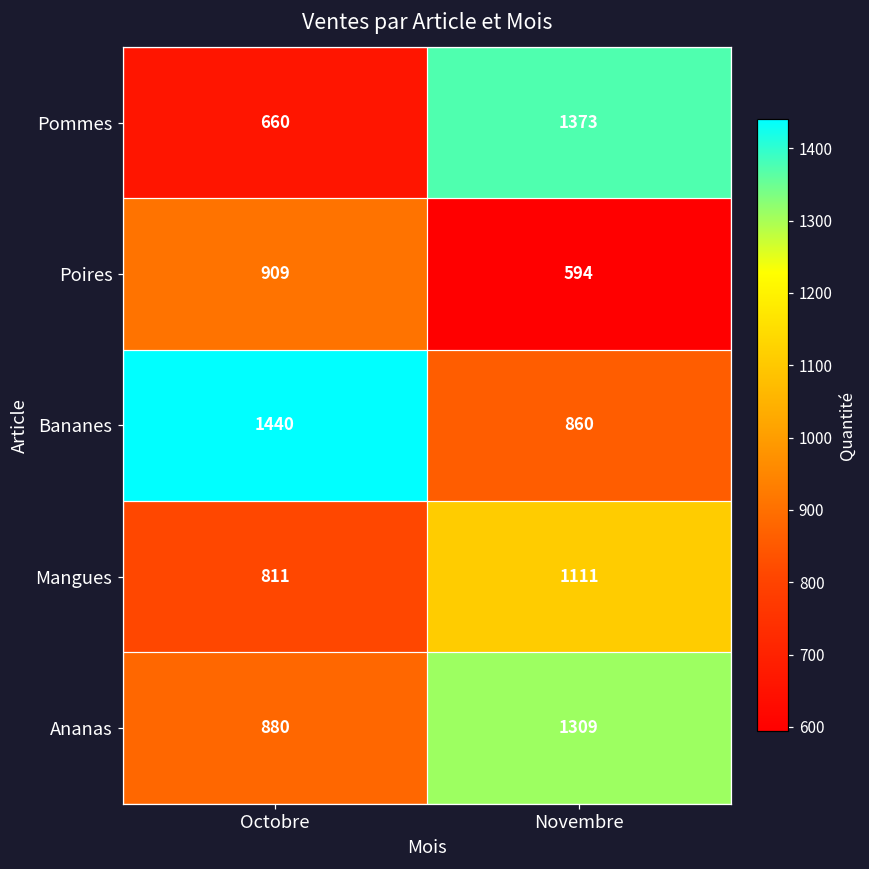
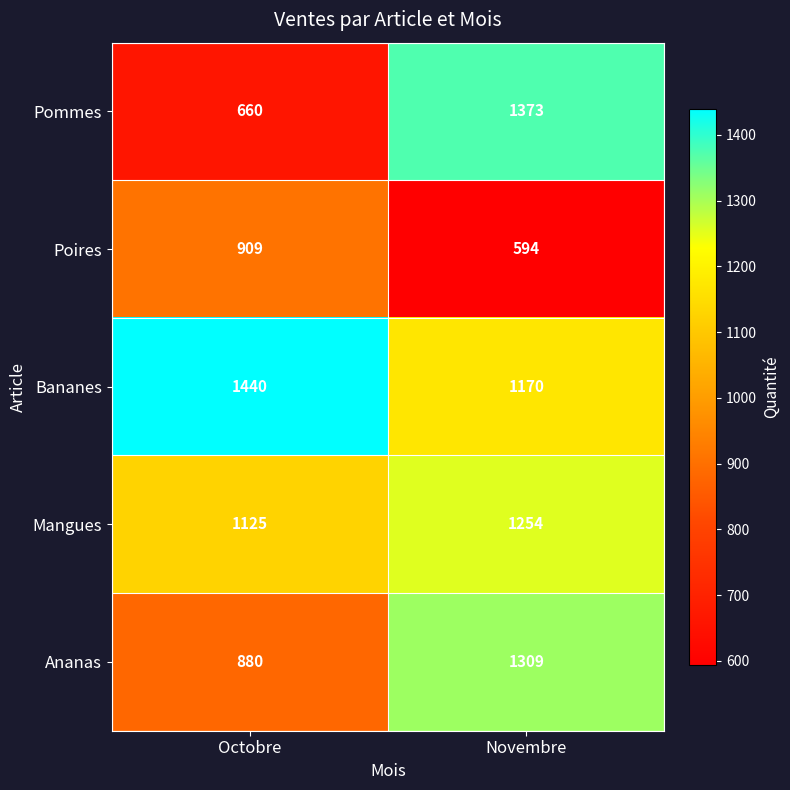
Bananes, Novembre: 860 -> 1170
Mangues, Octobre: 811 -> 1125
Mangues, Novembre: 1111 -> 1254
